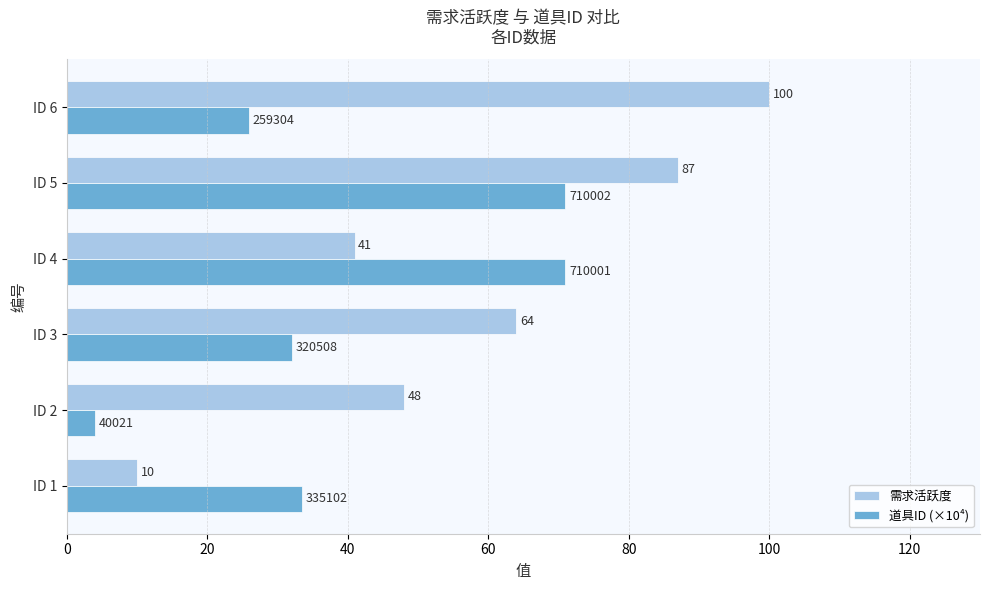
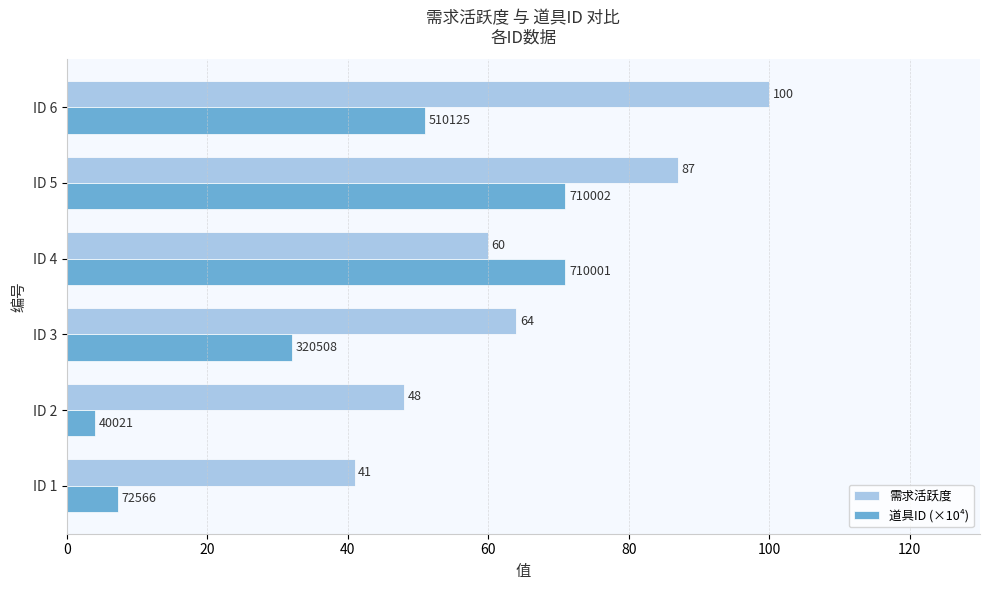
道具ID (×10⁴), ID 6: 259304 -> 510125
需求活跃度, ID 4: 41 -> 60
需求活跃度, ID 1: 10 -> 41
道具ID (×10⁴), ID 1: 335102 -> 72566
